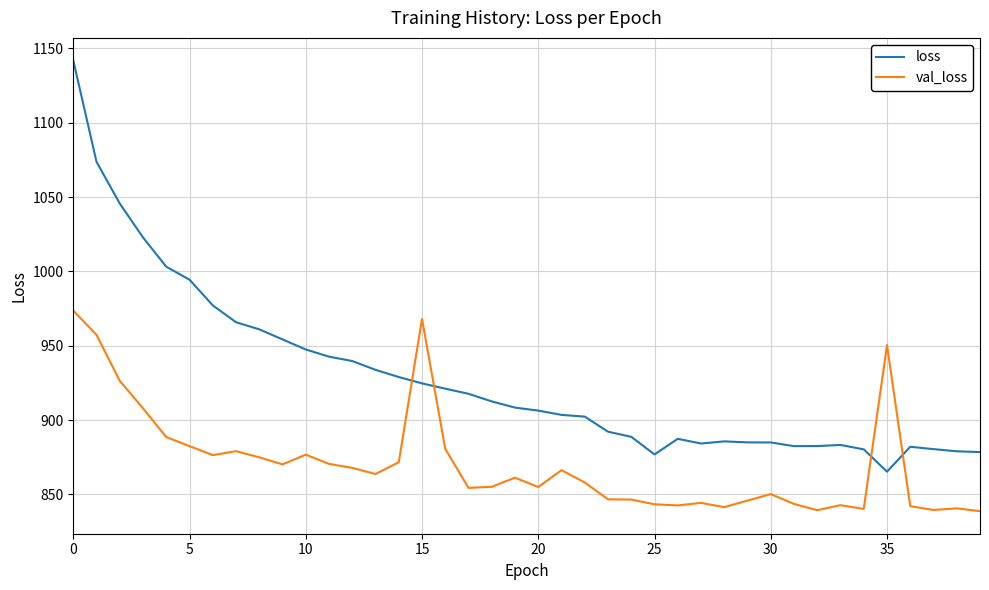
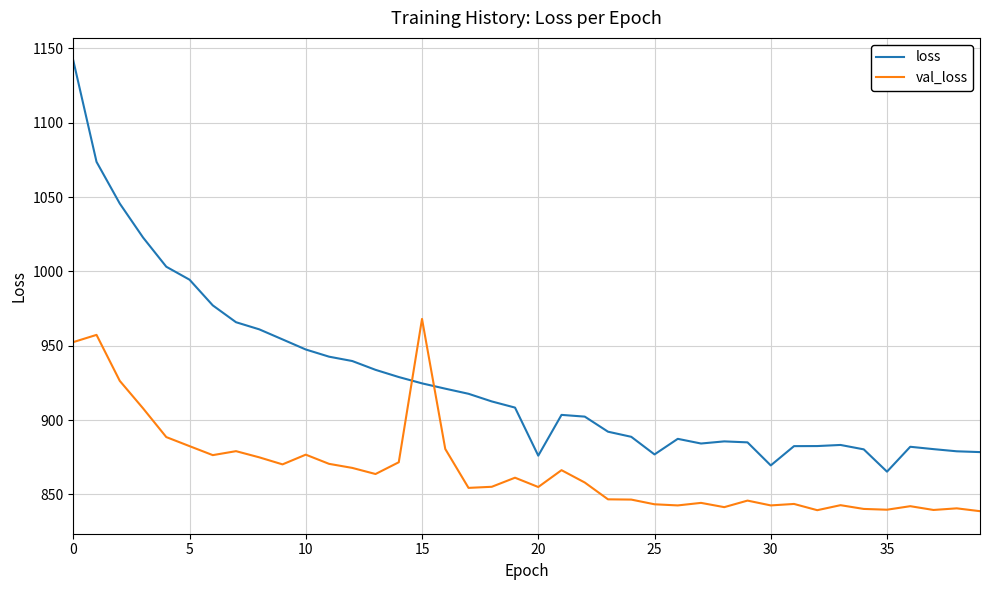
val_loss, 0: 974 -> 952
loss, 20: 906 -> 876
loss, 30: 885 -> 869
val_loss, 30: 850 -> 843
val_loss, 35: 950 -> 840
